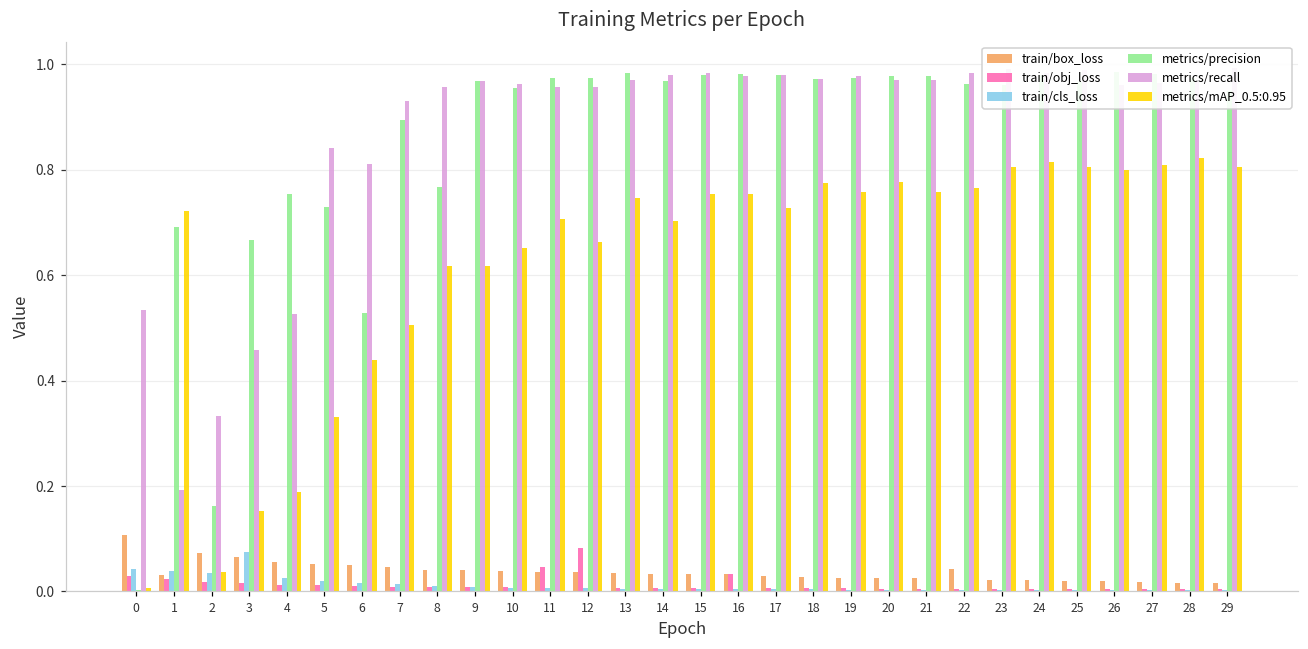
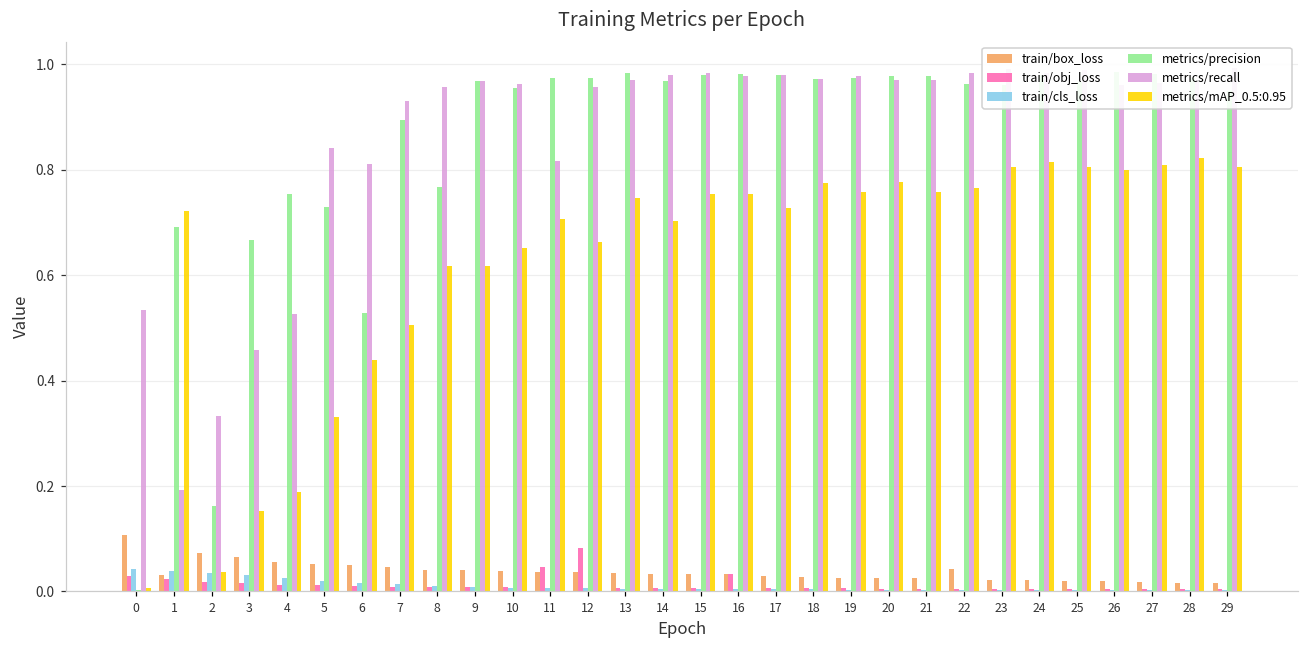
train/cls_loss, 3: 0.08 -> 0.03
metrics/recall, 11: 0.96 -> 0.82
